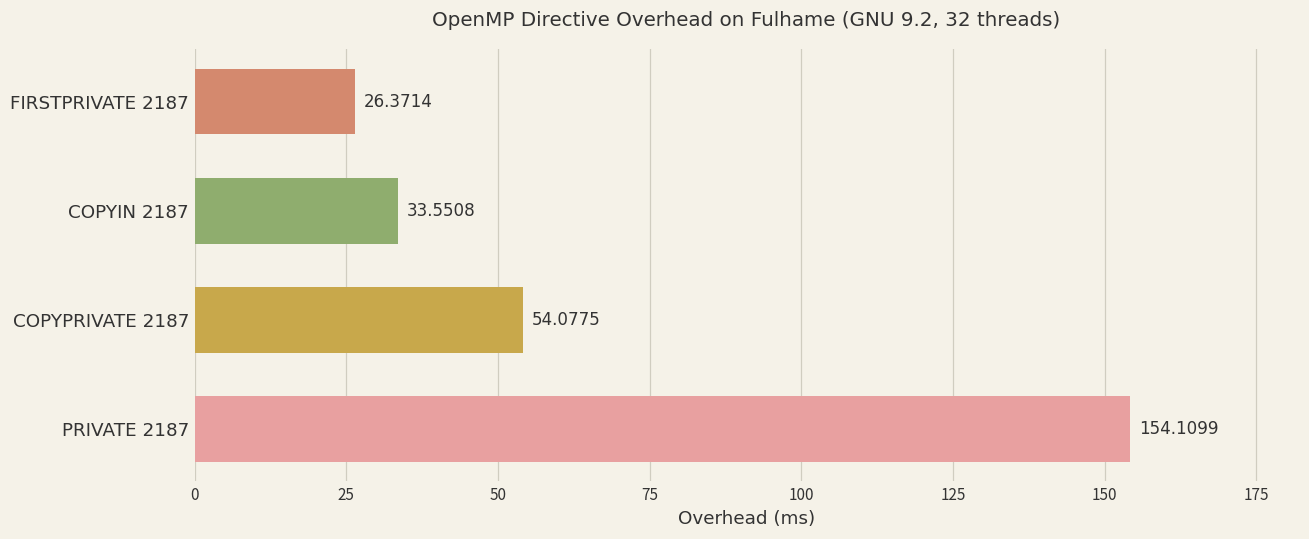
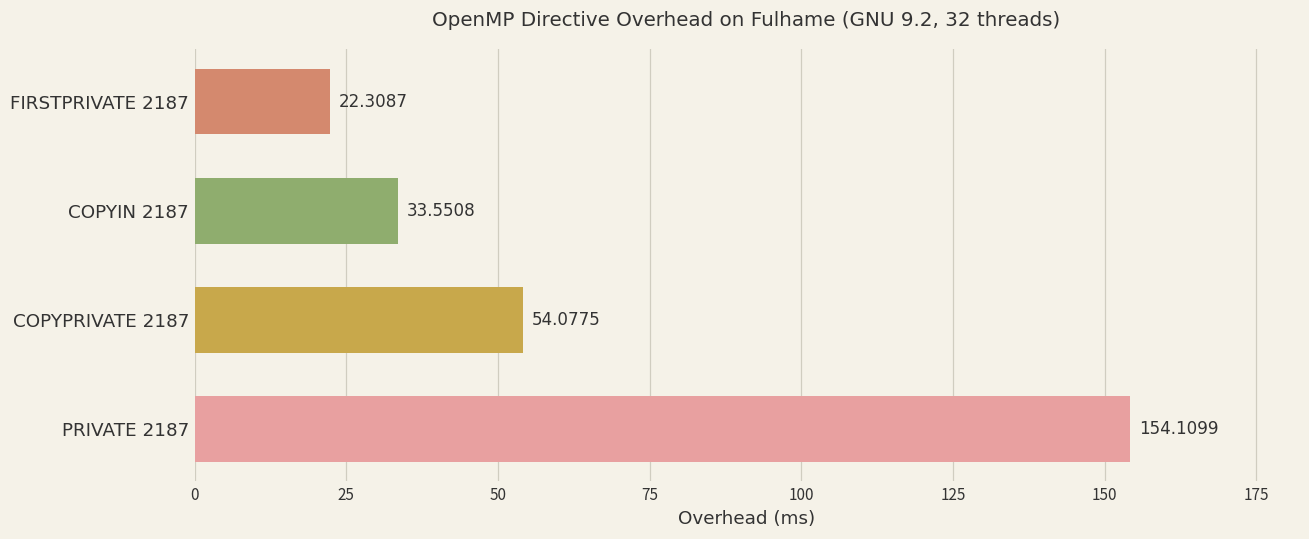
FIRSTPRIVATE 2187: 26.3714 -> 22.3087
